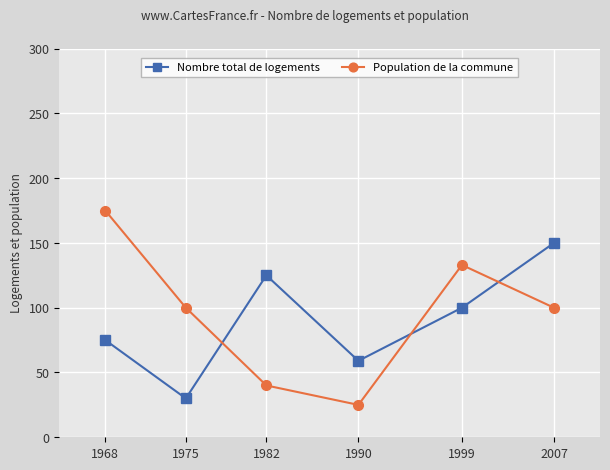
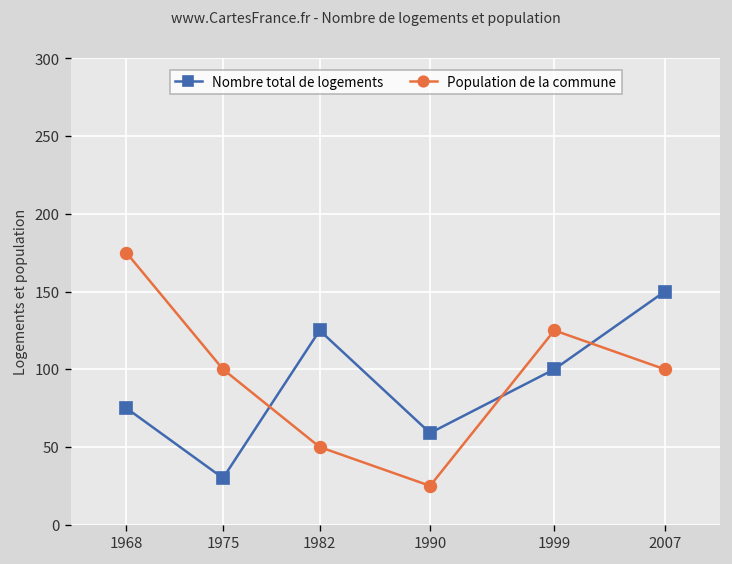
Population de la commune, 1982: 40 -> 50
Population de la commune, 1999: 133 -> 125
